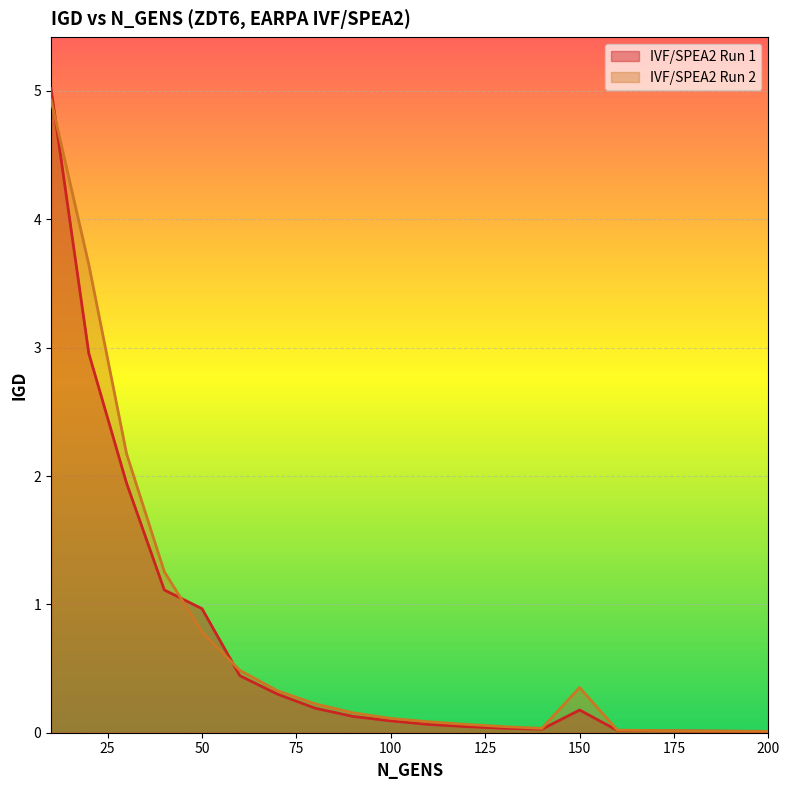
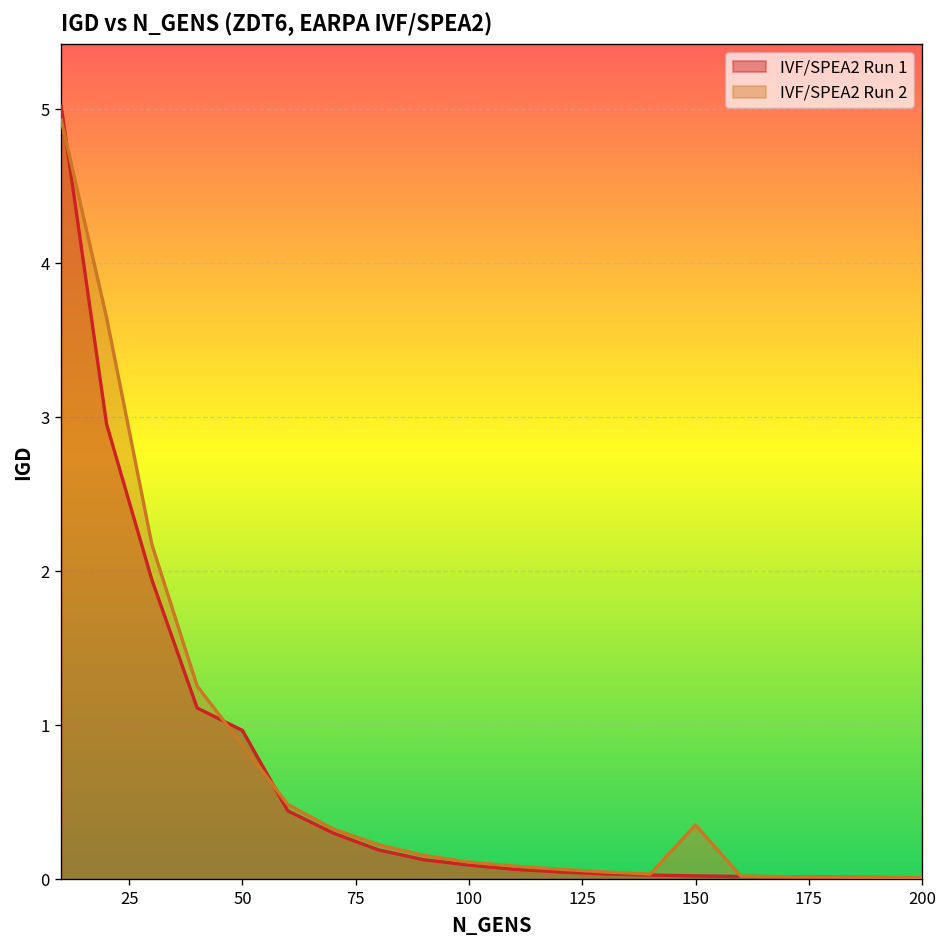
IVF/SPEA2 Run 2, 50: 0.78 -> 0.87
IVF/SPEA2 Run 1, 150: 0.18 -> 0.02
